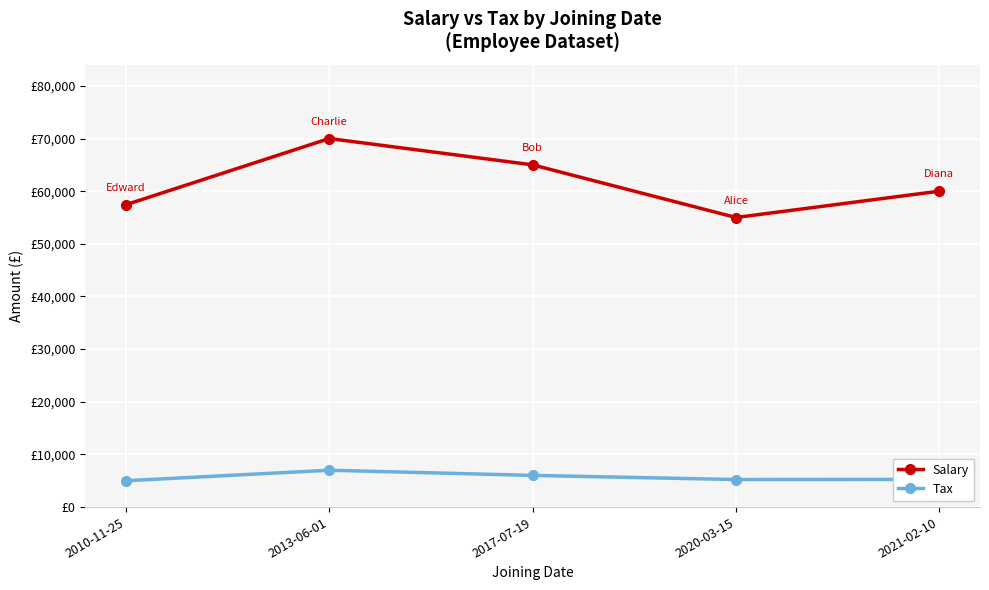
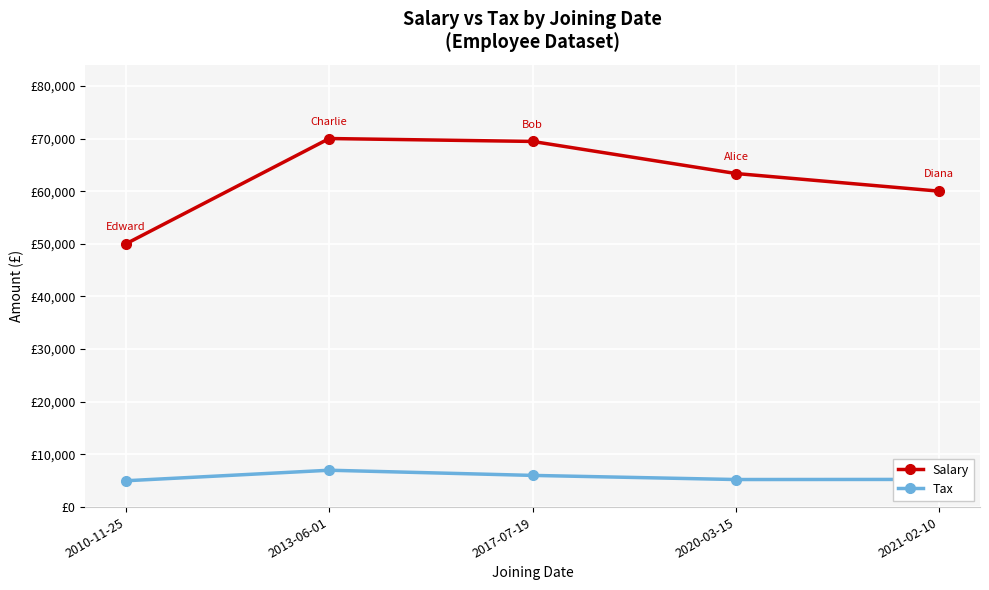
Salary, 2010-11-25: £57,000 -> £50,000
Salary, 2017-07-19: £65,000 -> £69,000
Salary, 2020-03-15: £55,000 -> £63,000
